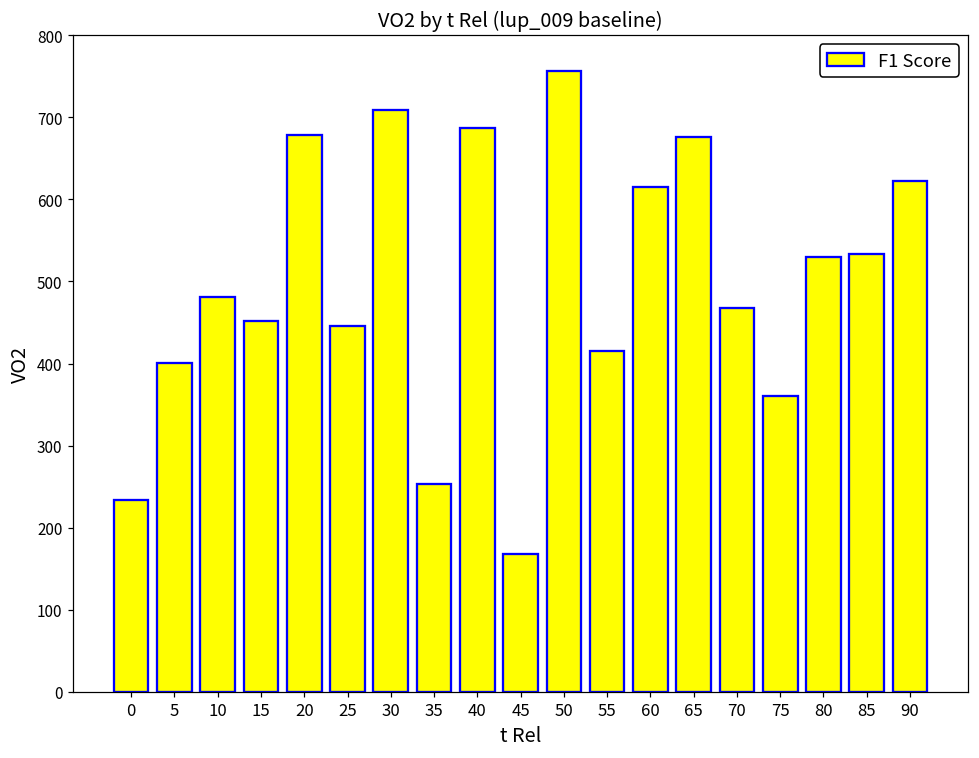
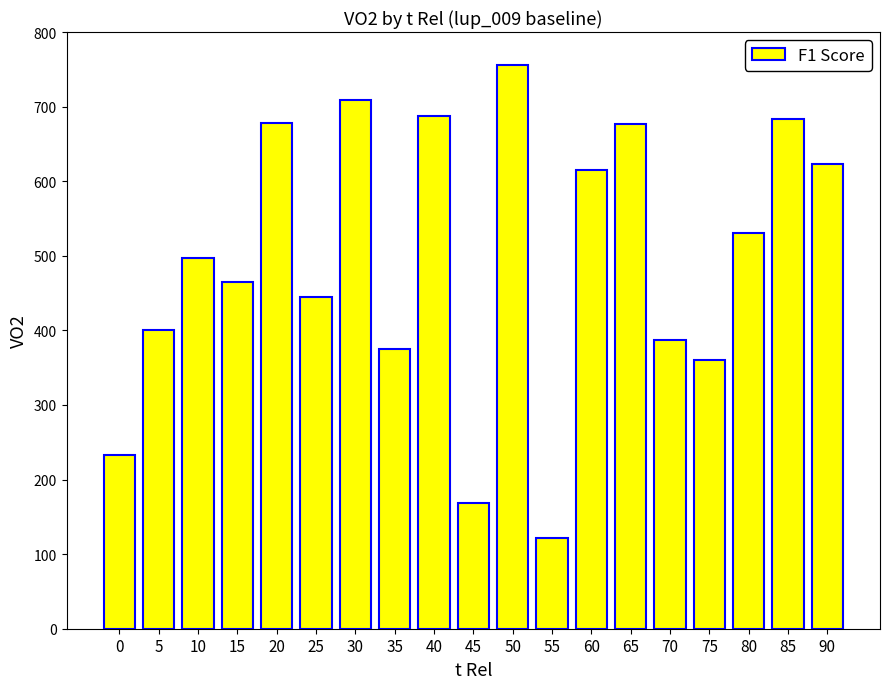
10: 480 -> 500
15: 450 -> 470
35: 250 -> 370
55: 410 -> 120
70: 470 -> 390
85: 530 -> 680
